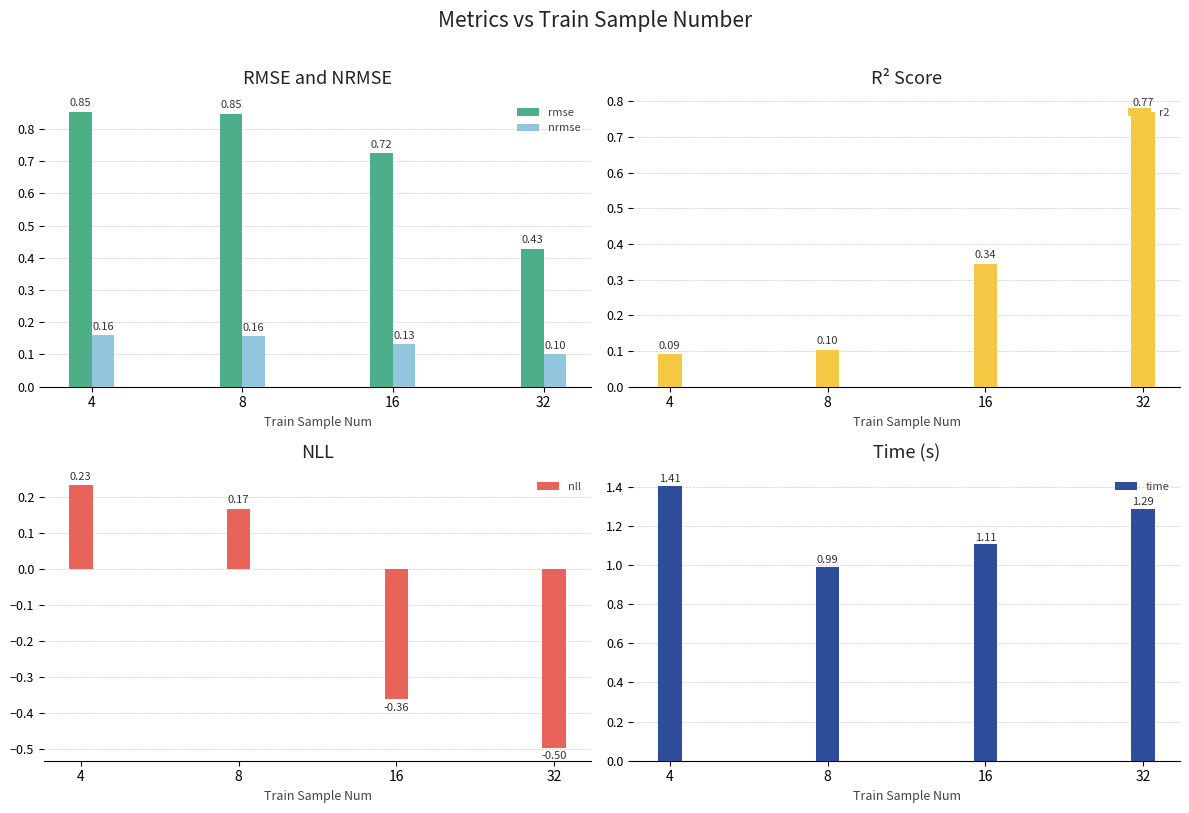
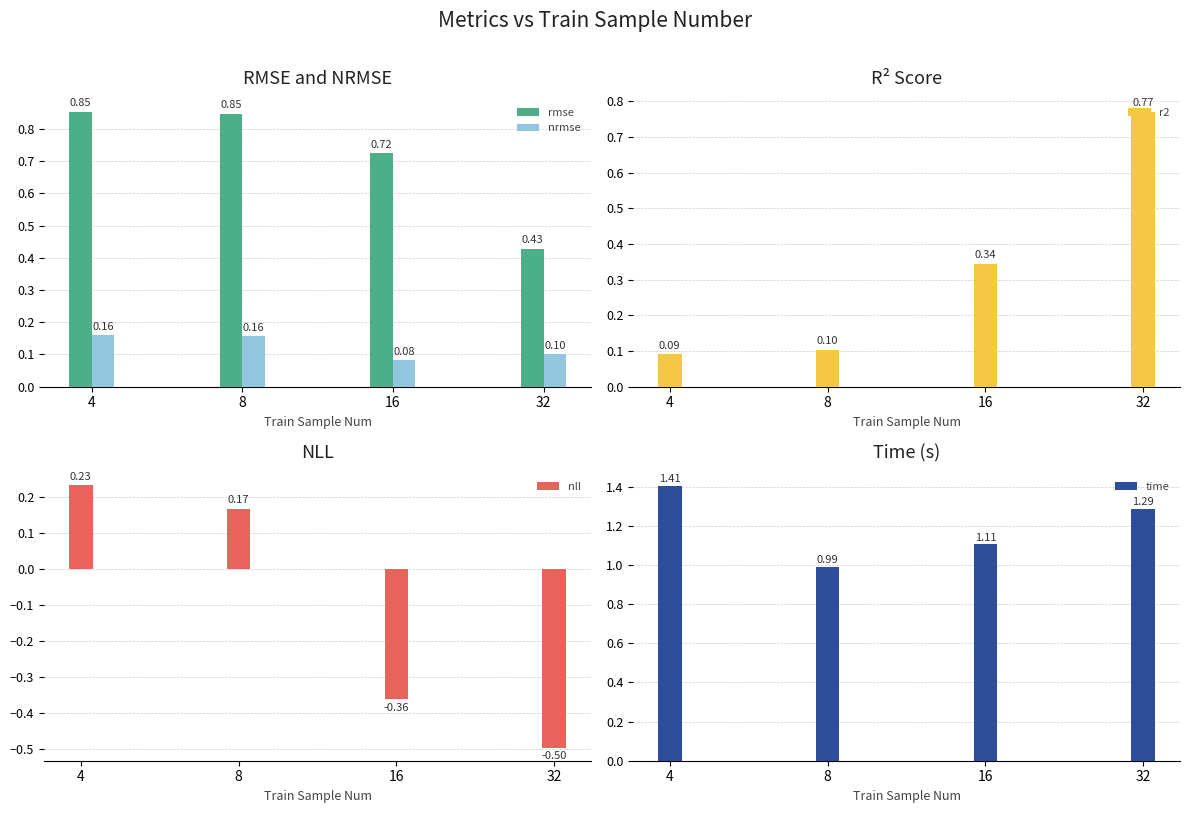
RMSE and NRMSE, nrmse, 16: 0.13 -> 0.08
